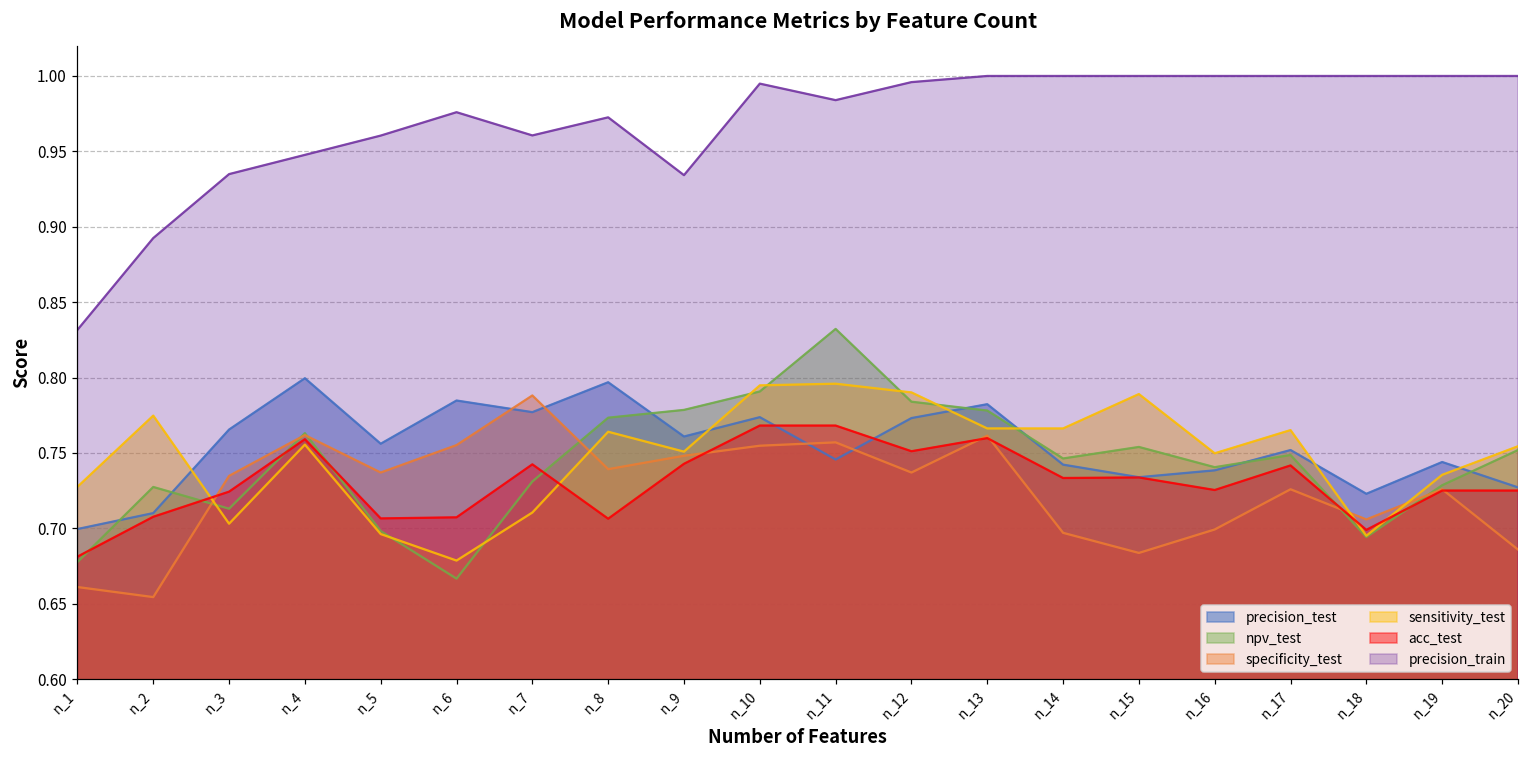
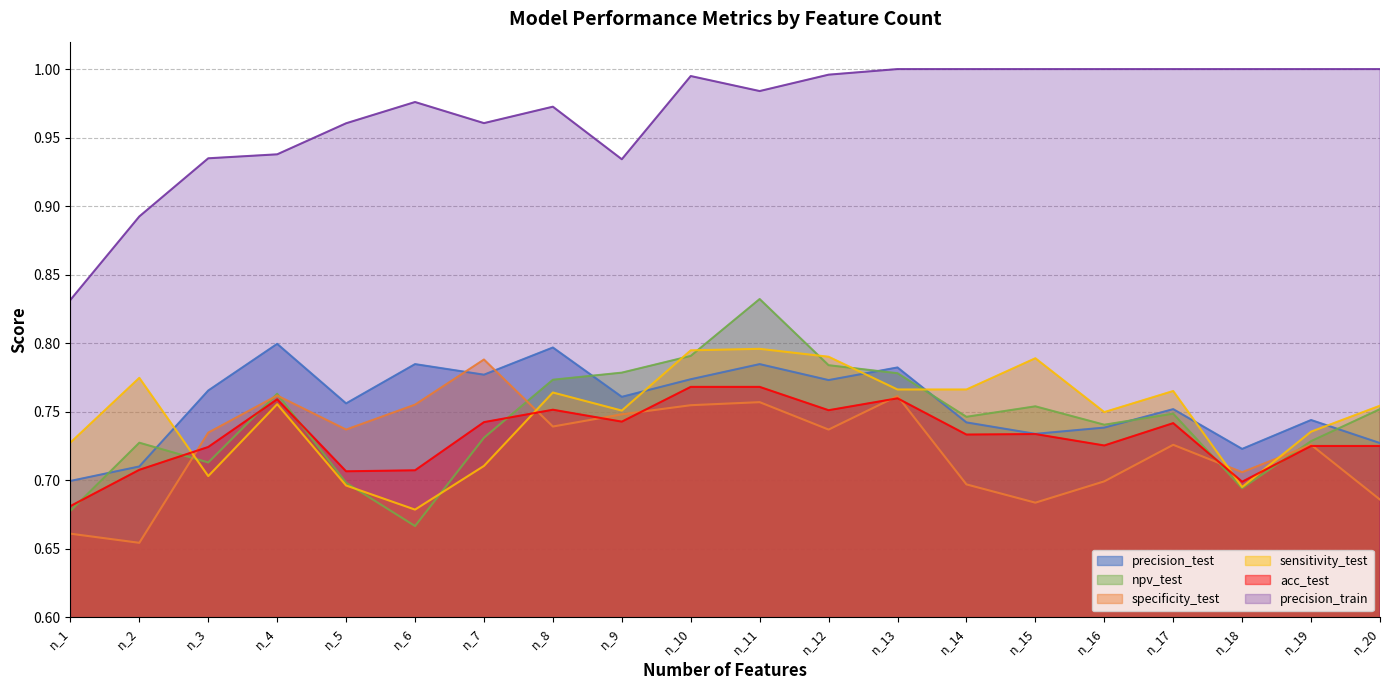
precision_train, n_4: 0.948 -> 0.938
acc_test, n_8: 0.706 -> 0.751
precision_test, n_11: 0.746 -> 0.785
